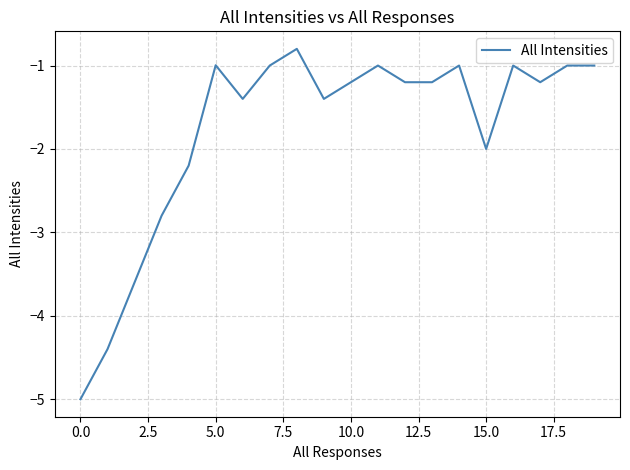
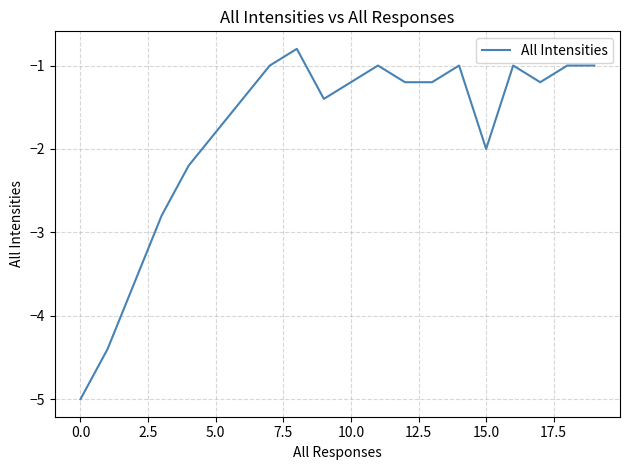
5.0: -1.0 -> -1.8
